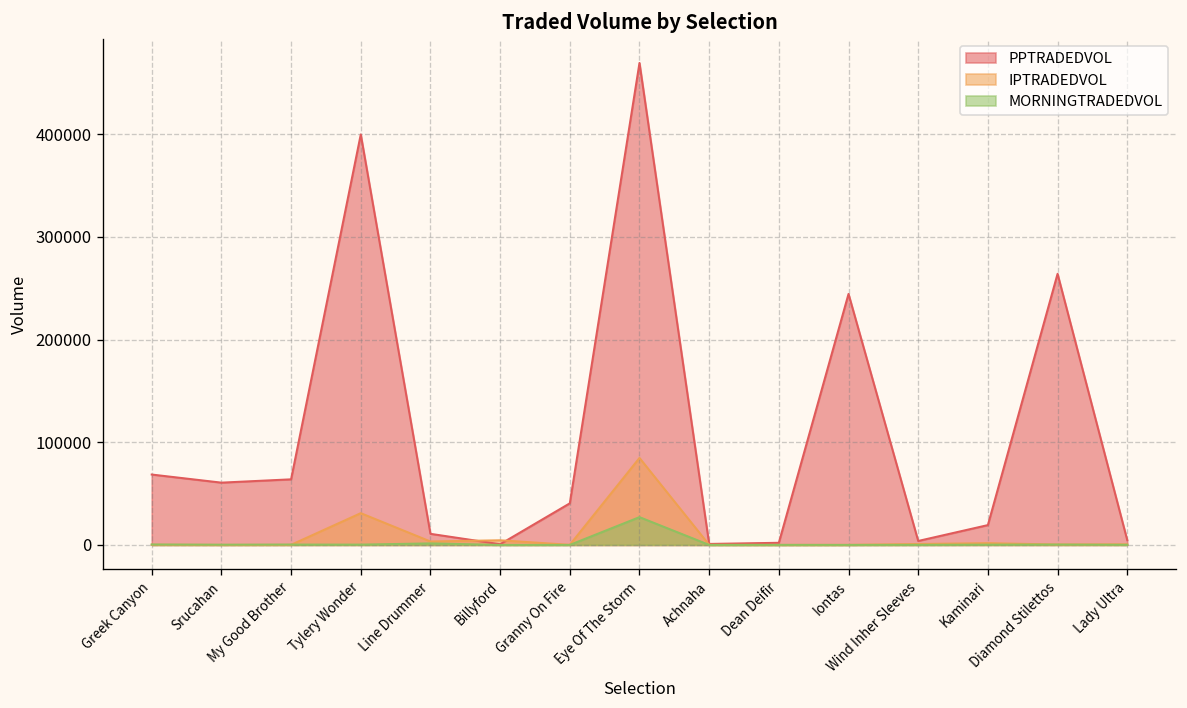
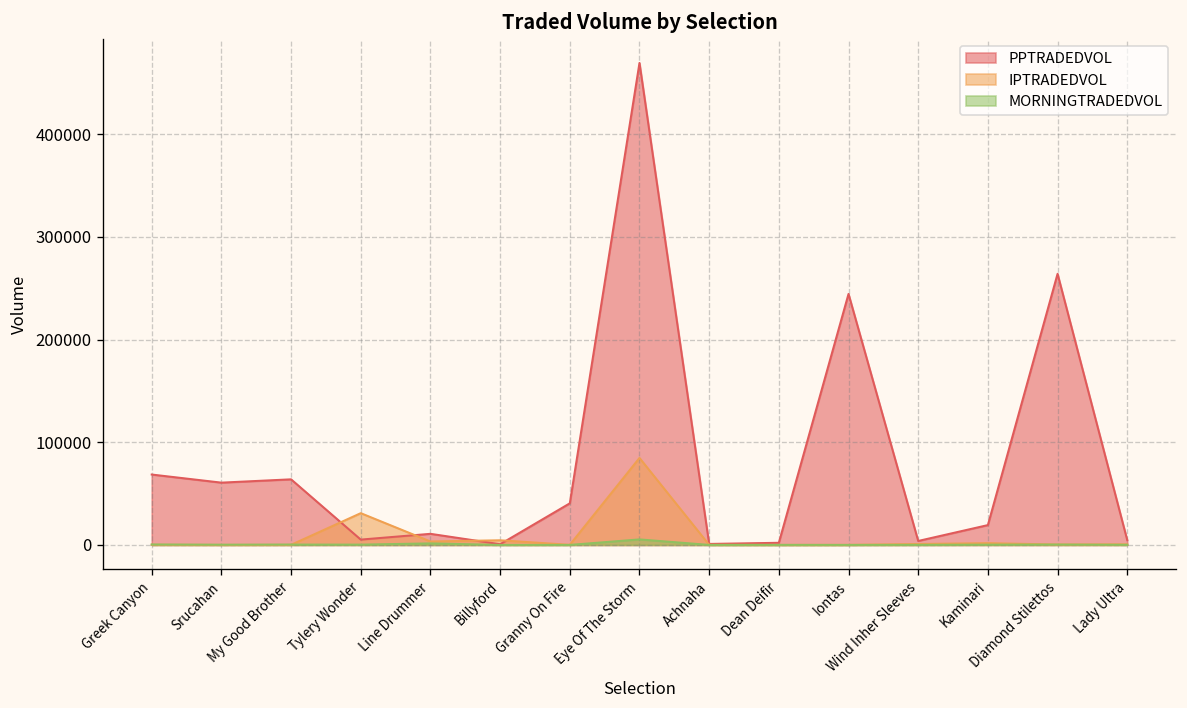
PPTRADEDVOL, Tylery Wonder: 400000 -> 10000
MORNINGTRADEDVOL, Eye Of The Storm: 30000 -> 10000
